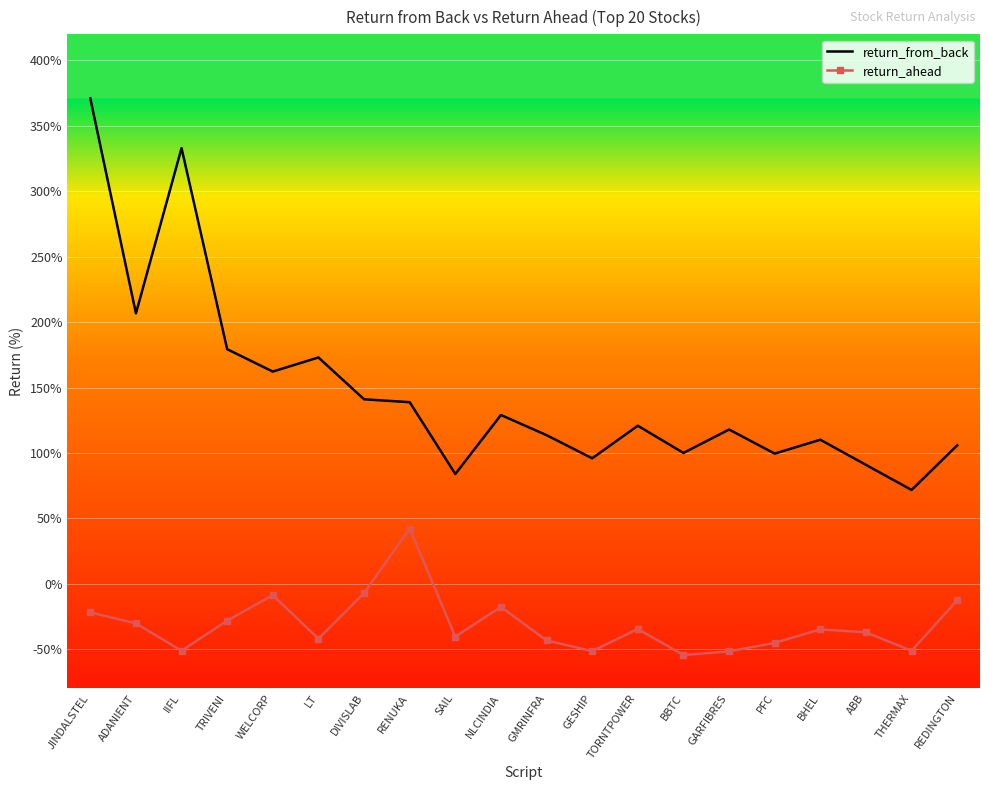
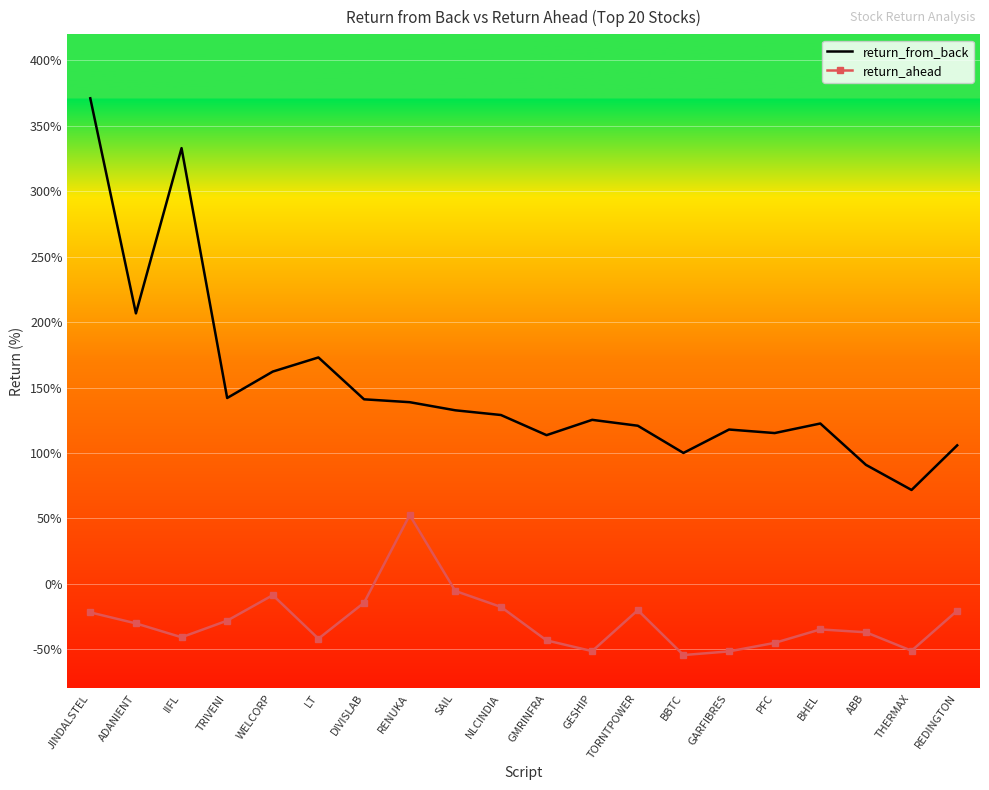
return_ahead, IIFL: -51% -> -41%
return_from_back, TRIVENI: 179% -> 142%
return_ahead, DIVISLAB: -7% -> -15%
return_ahead, RENUKA: 42% -> 53%
return_from_back, SAIL: 84% -> 133%
return_ahead, SAIL: -40% -> -6%
return_from_back, GESHIP: 96% -> 125%
return_ahead, TORNTPOWER: -35% -> -20%
return_from_back, PFC: 100% -> 115%
return_from_back, BHEL: 110% -> 123%
return_ahead, REDINGTON: -13% -> -21%
